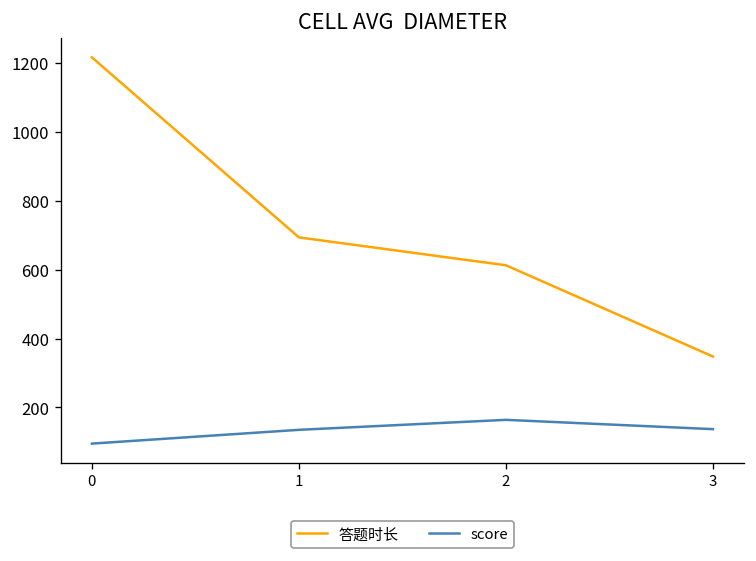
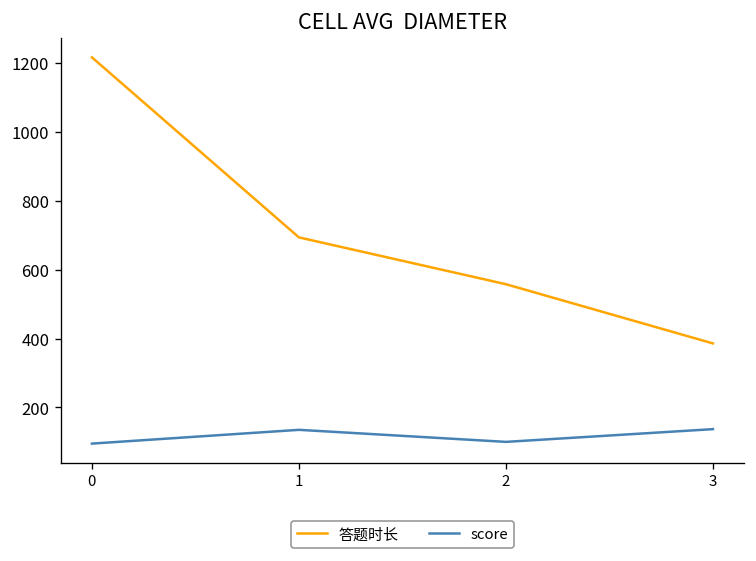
答题时长, 2: 610 -> 560
score, 2: 160 -> 100
答题时长, 3: 350 -> 390
